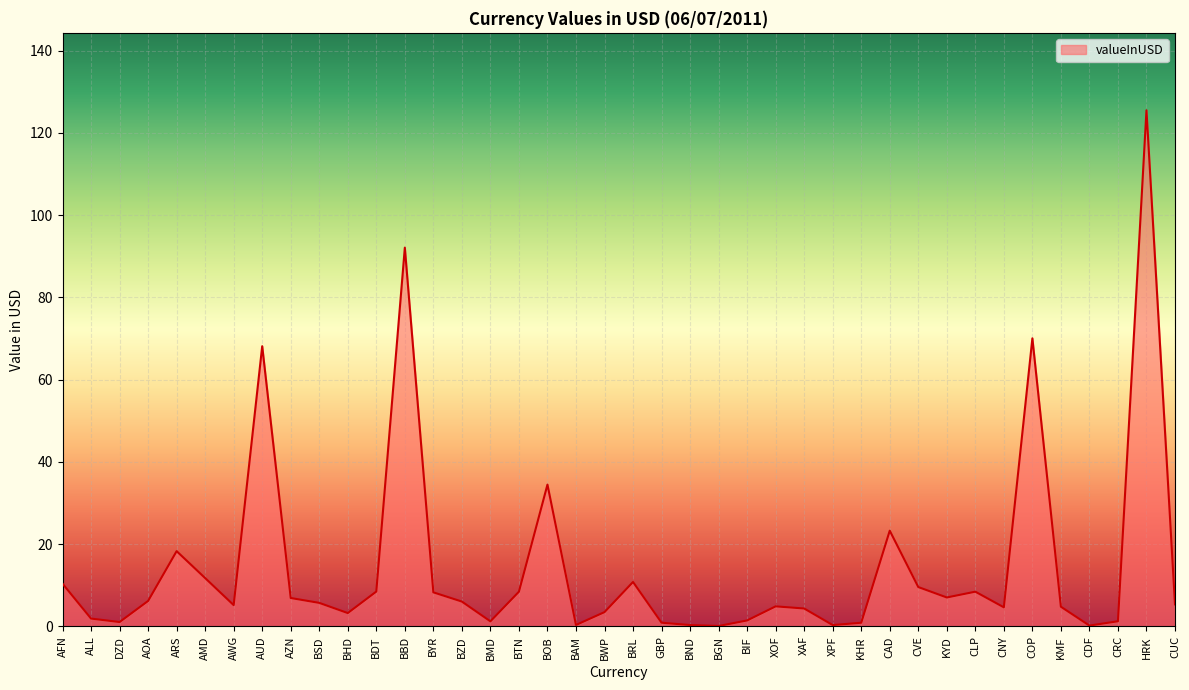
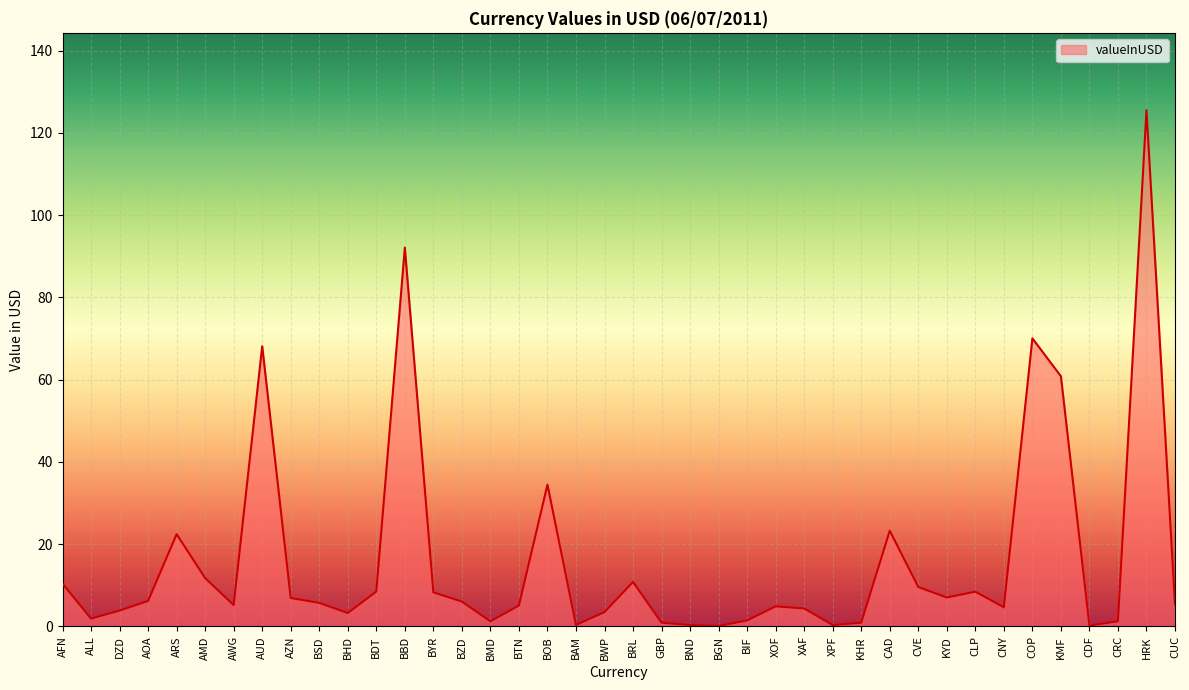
DZD: 1 -> 4
ARS: 18 -> 22
BTN: 8 -> 5
KMF: 5 -> 61
